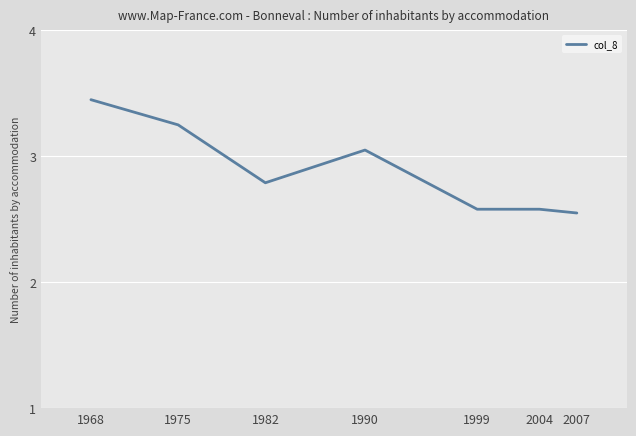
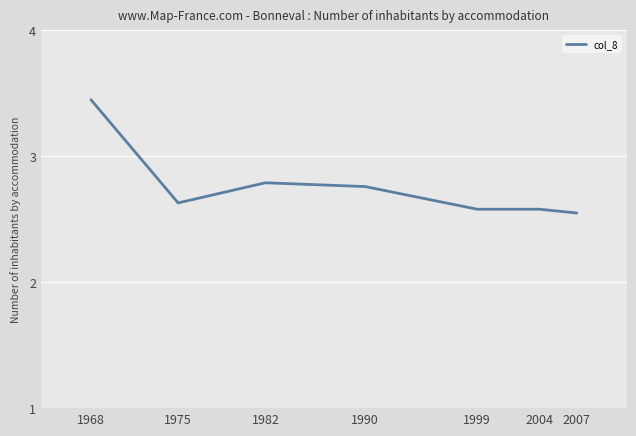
1975: 3.25 -> 2.63
1990: 3.05 -> 2.76
